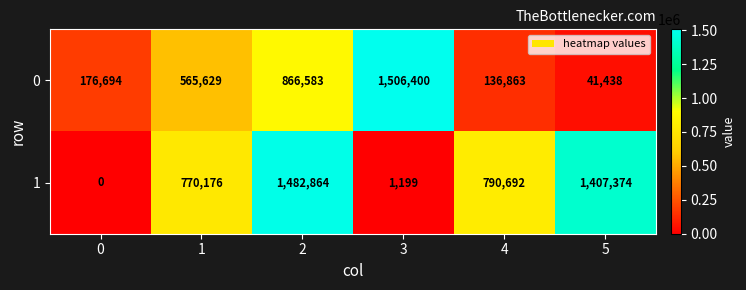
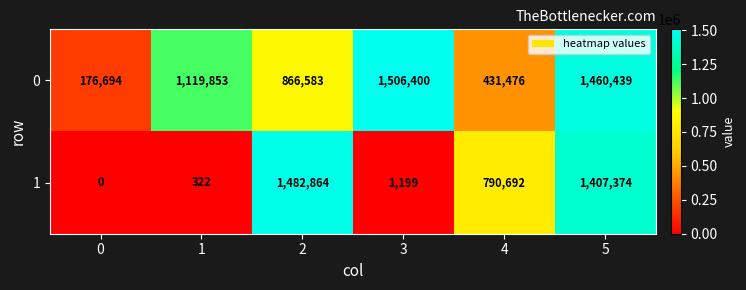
0, 1: 565,629 -> 1,119,853
0, 4: 136,863 -> 431,476
0, 5: 41,438 -> 1,460,439
1, 1: 770,176 -> 322
